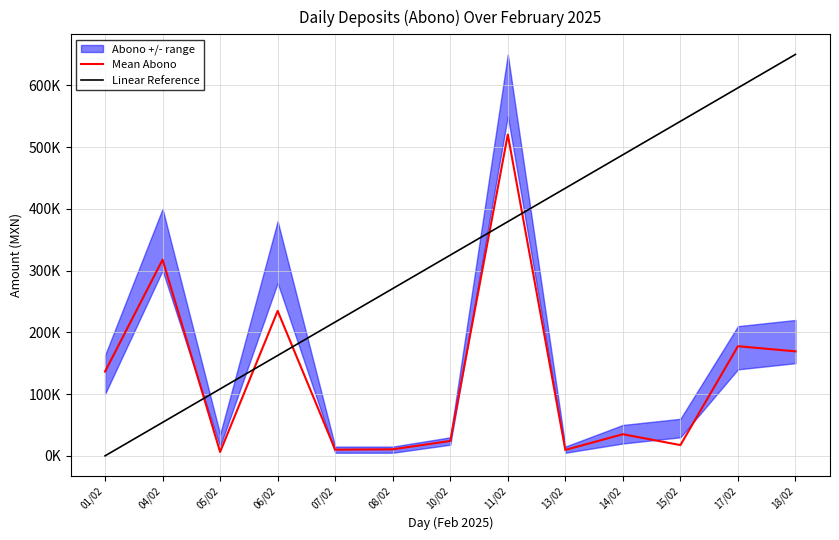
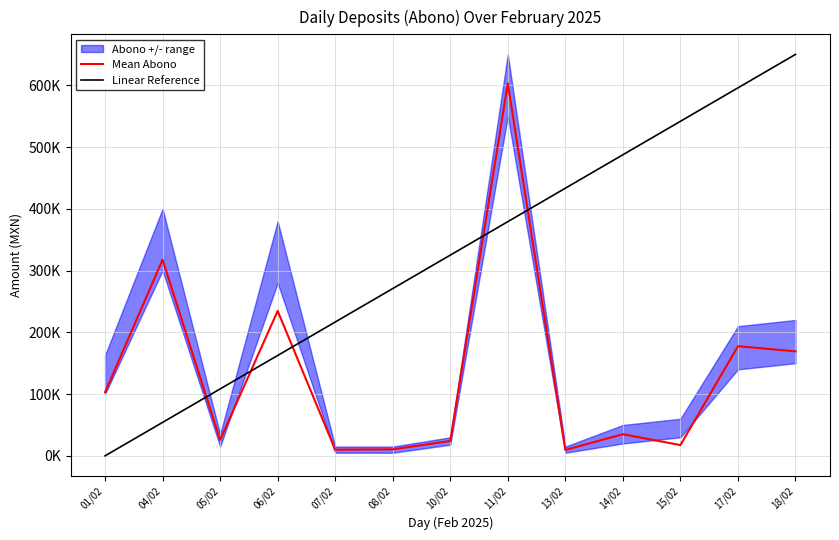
Mean Abono, 01/02: 140000 -> 100000
Mean Abono, 05/02: 10000 -> 30000
Mean Abono, 11/02: 520000 -> 600000
